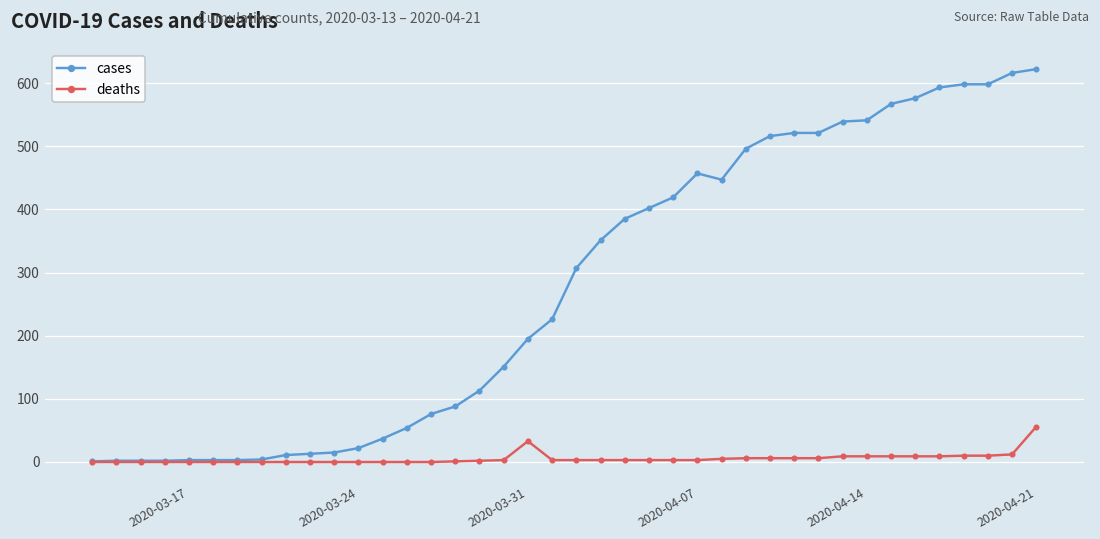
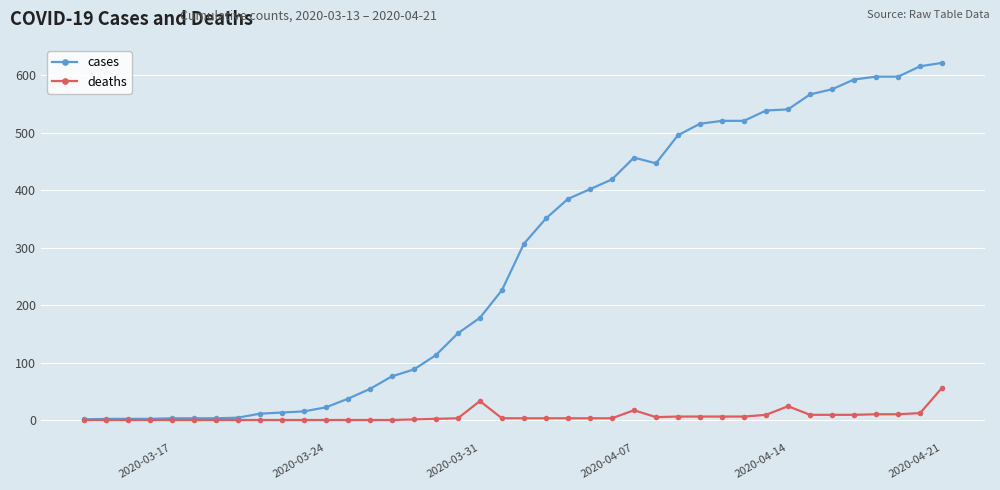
cases, 2020-03-31: 200 -> 180
deaths, 2020-04-07: 0 -> 20
deaths, 2020-04-14: 10 -> 20
